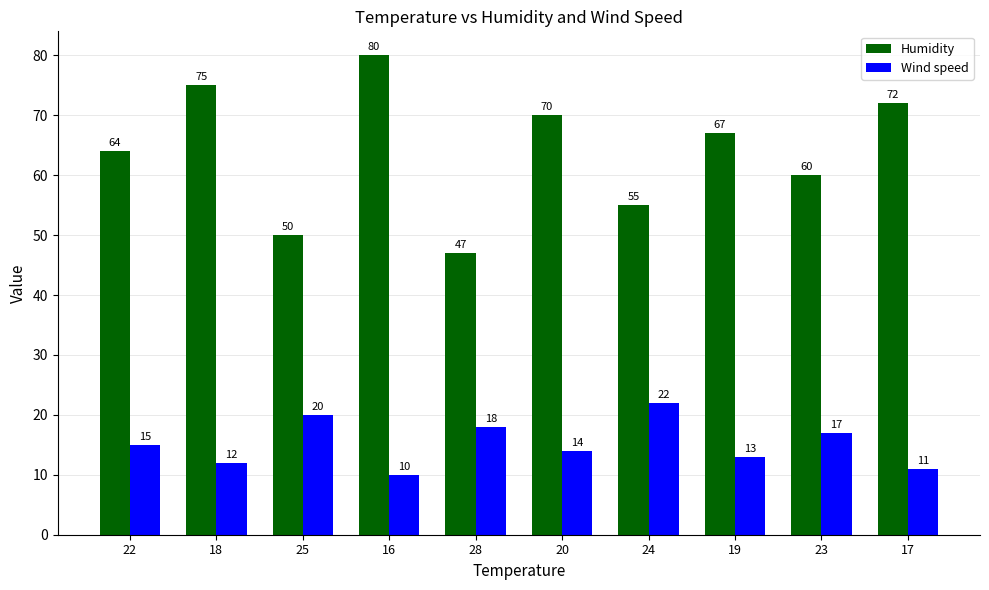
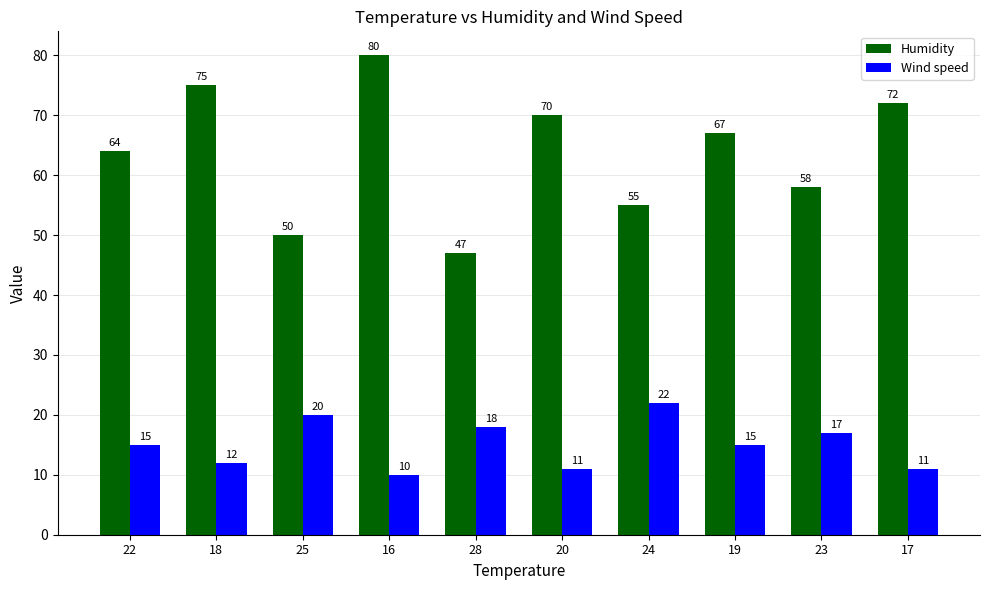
Wind speed, 20: 14 -> 11
Wind speed, 19: 13 -> 15
Humidity, 23: 60 -> 58
